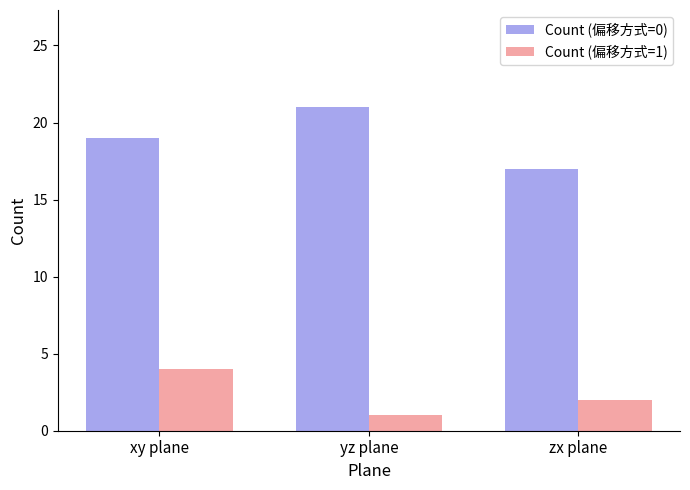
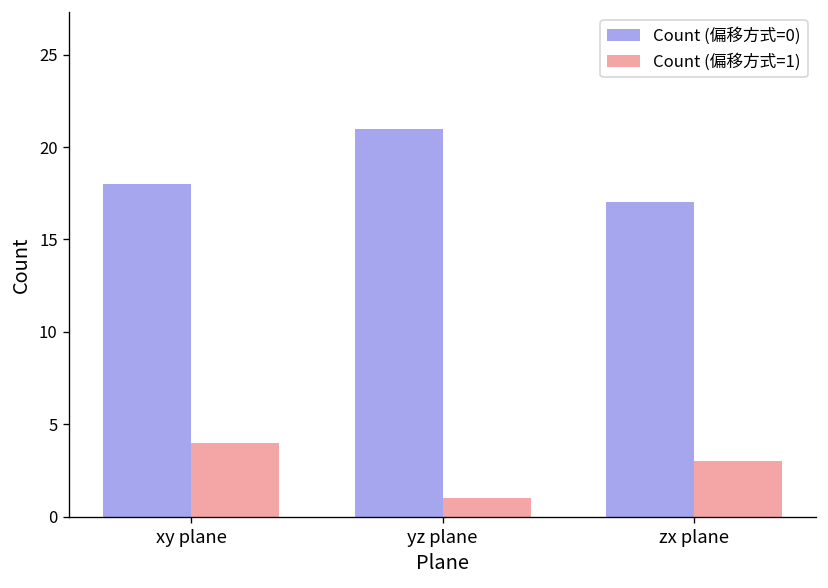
Count (偏移方式=0), xy plane: 19 -> 18
Count (偏移方式=1), zx plane: 2 -> 3
